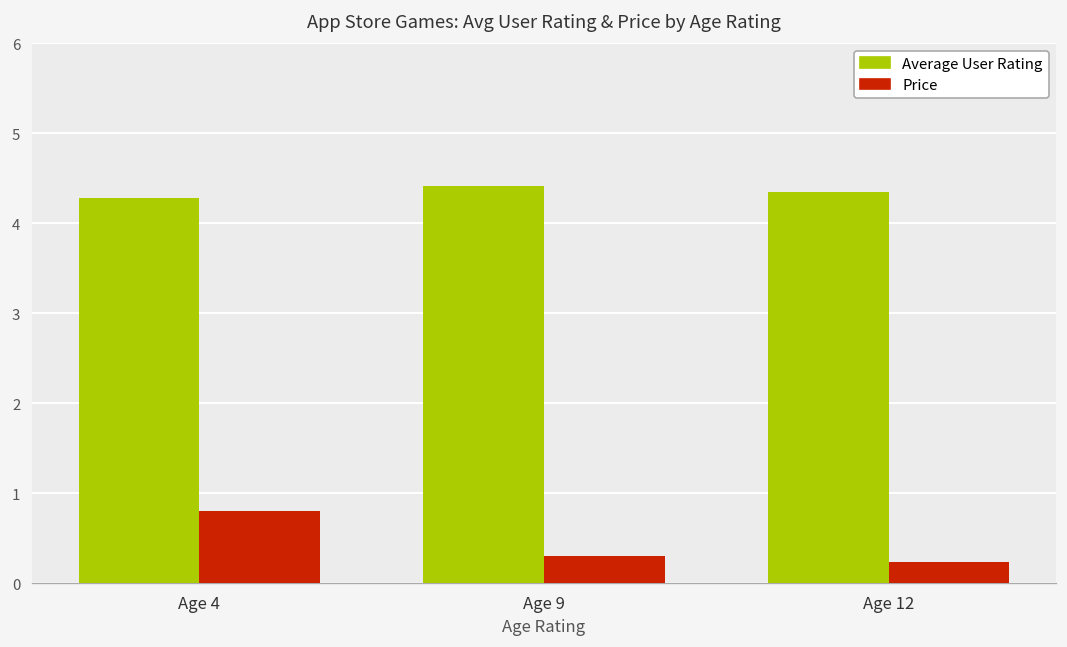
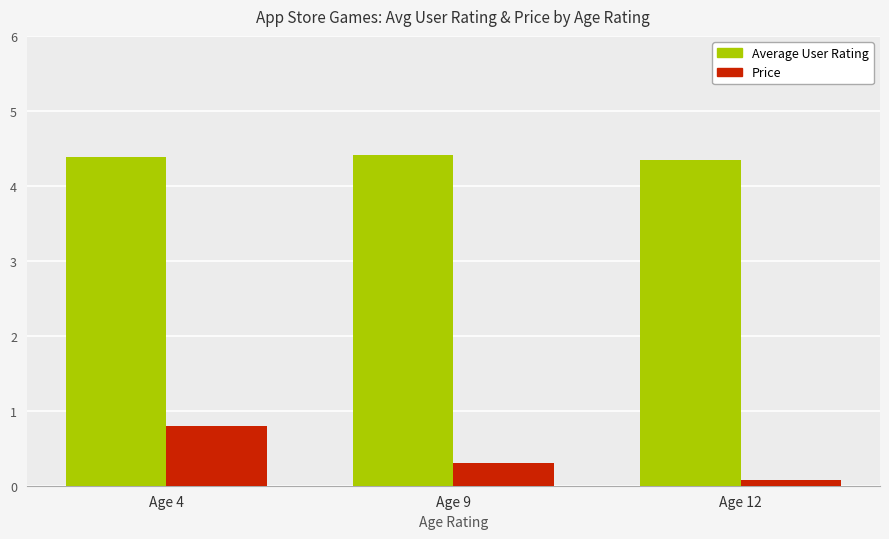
Average User Rating, Age 4: 4.3 -> 4.4
Price, Age 12: 0.2 -> 0.1
